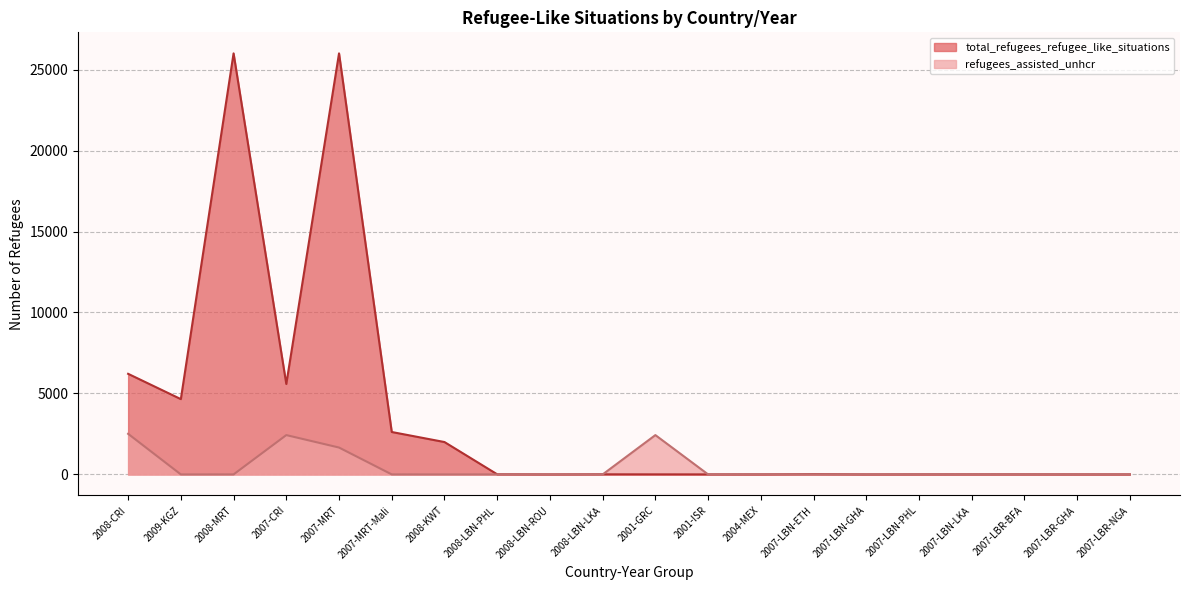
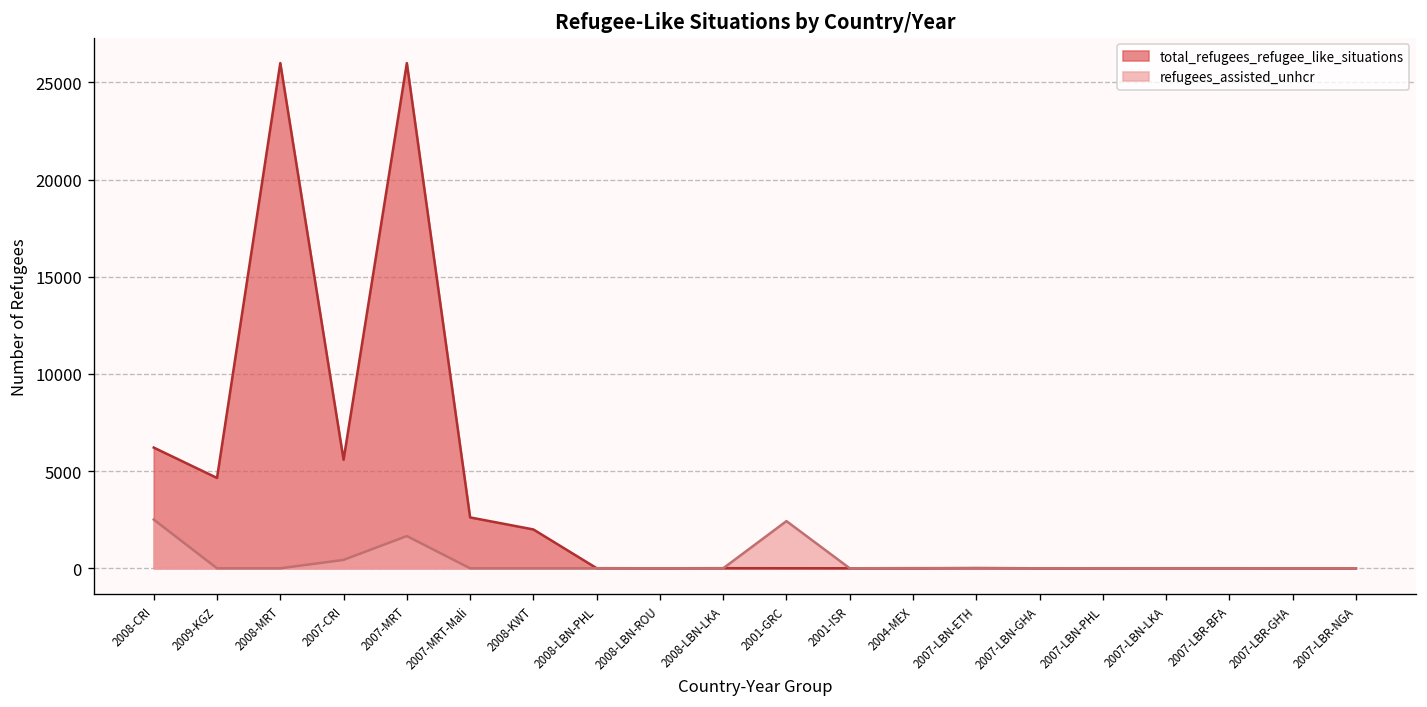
refugees_assisted_unhcr, 2007-CRI: 2400 -> 400
